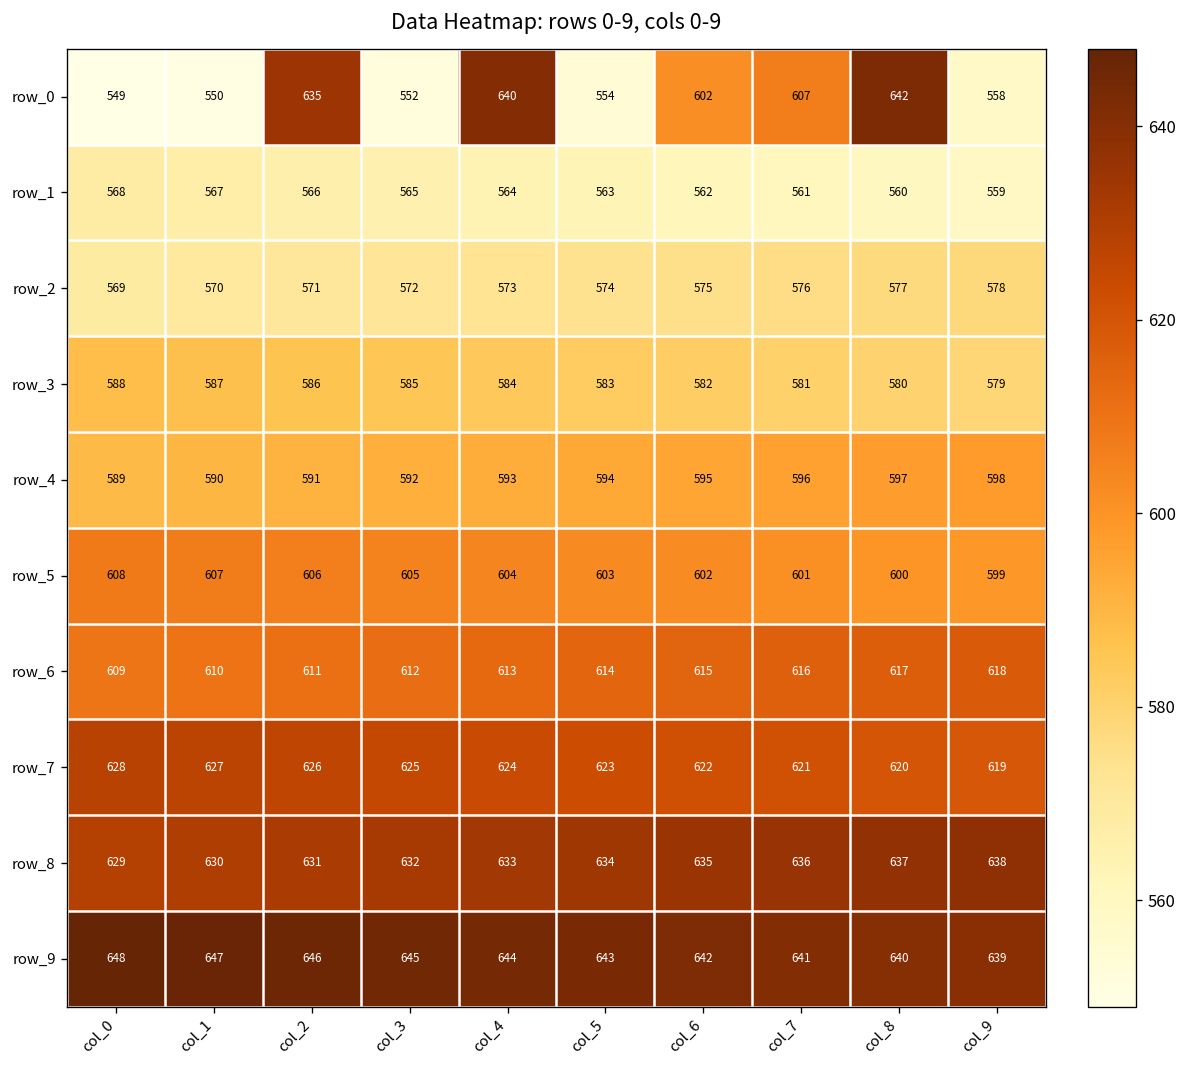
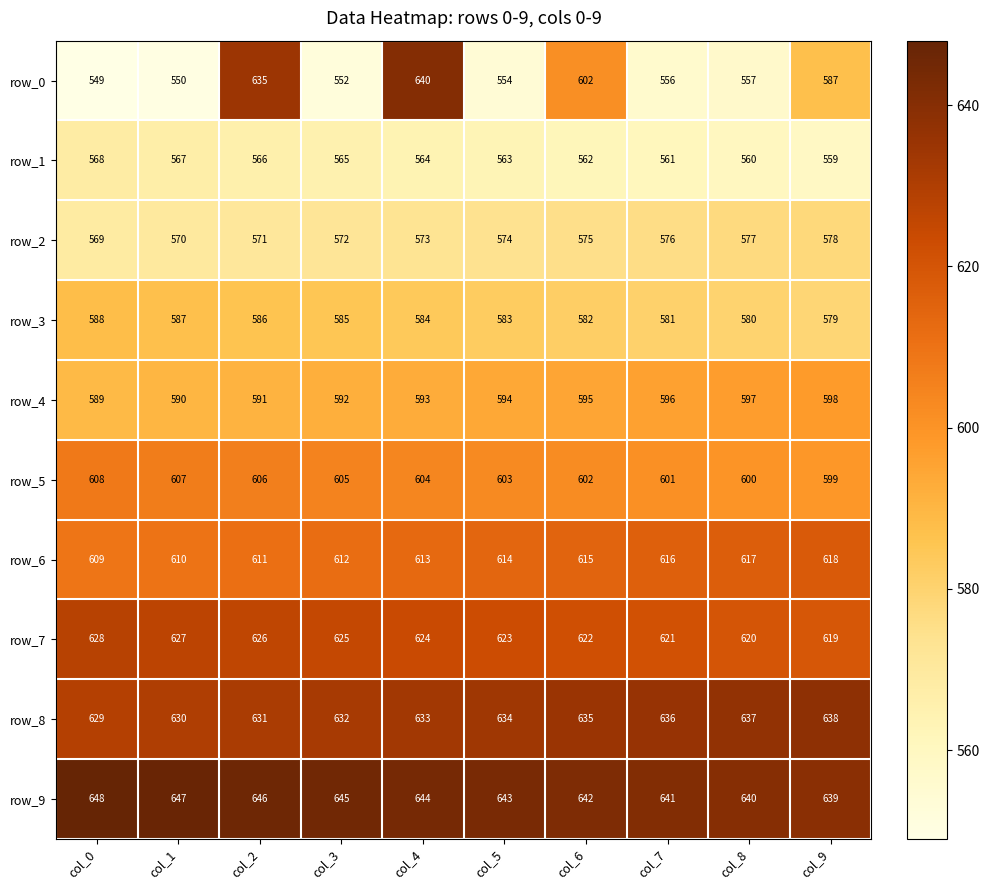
row_0, col_7: 607 -> 556
row_0, col_8: 642 -> 557
row_0, col_9: 558 -> 587
